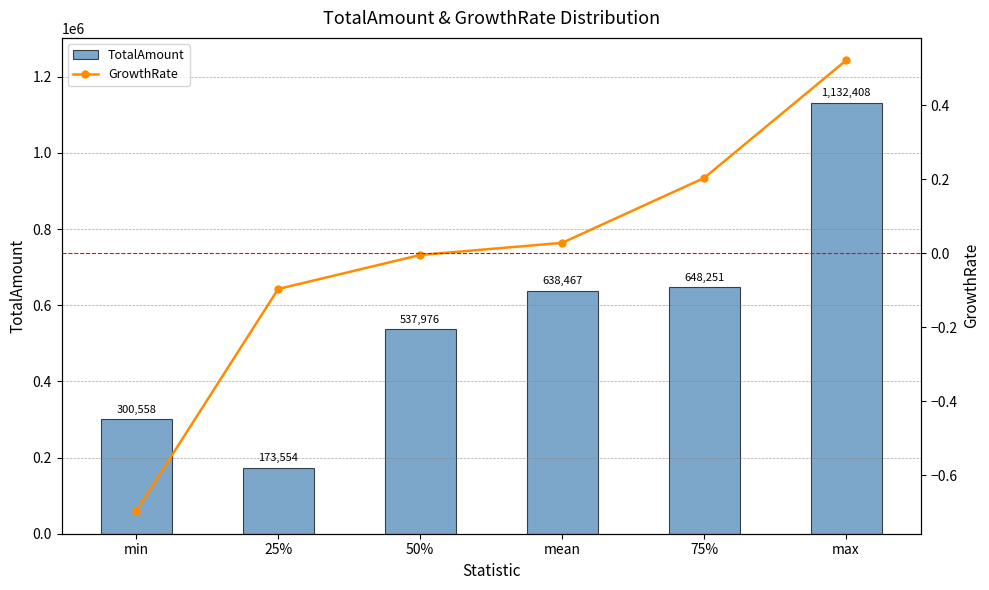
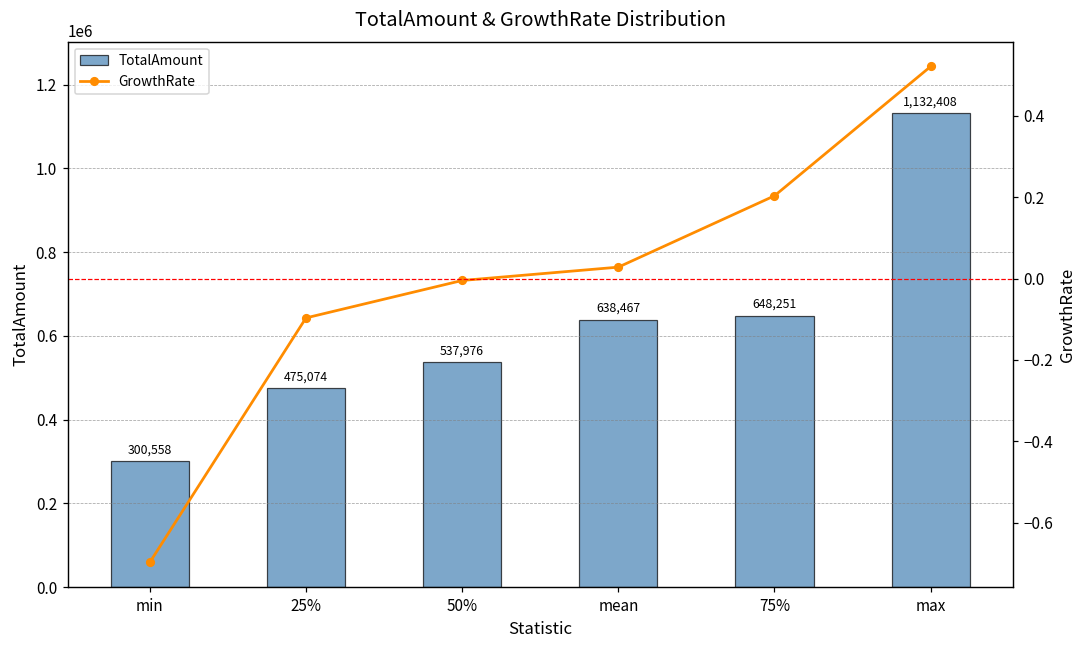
TotalAmount, 25%: 173,554 -> 475,074
